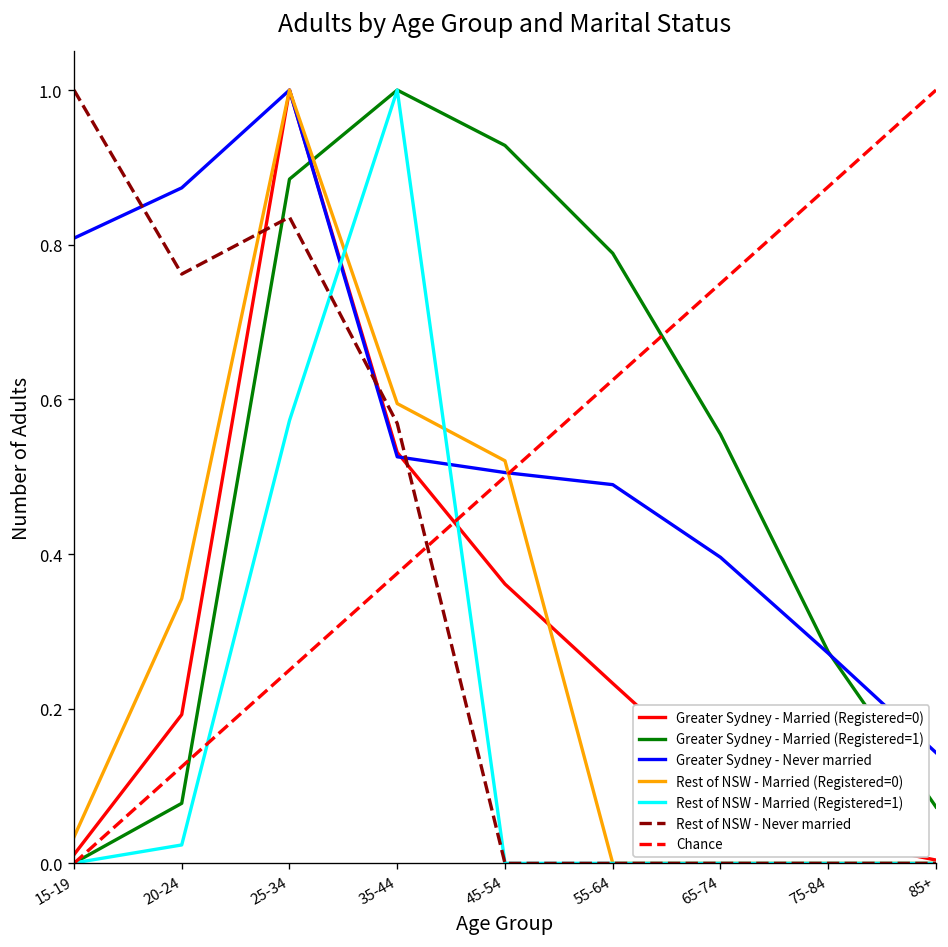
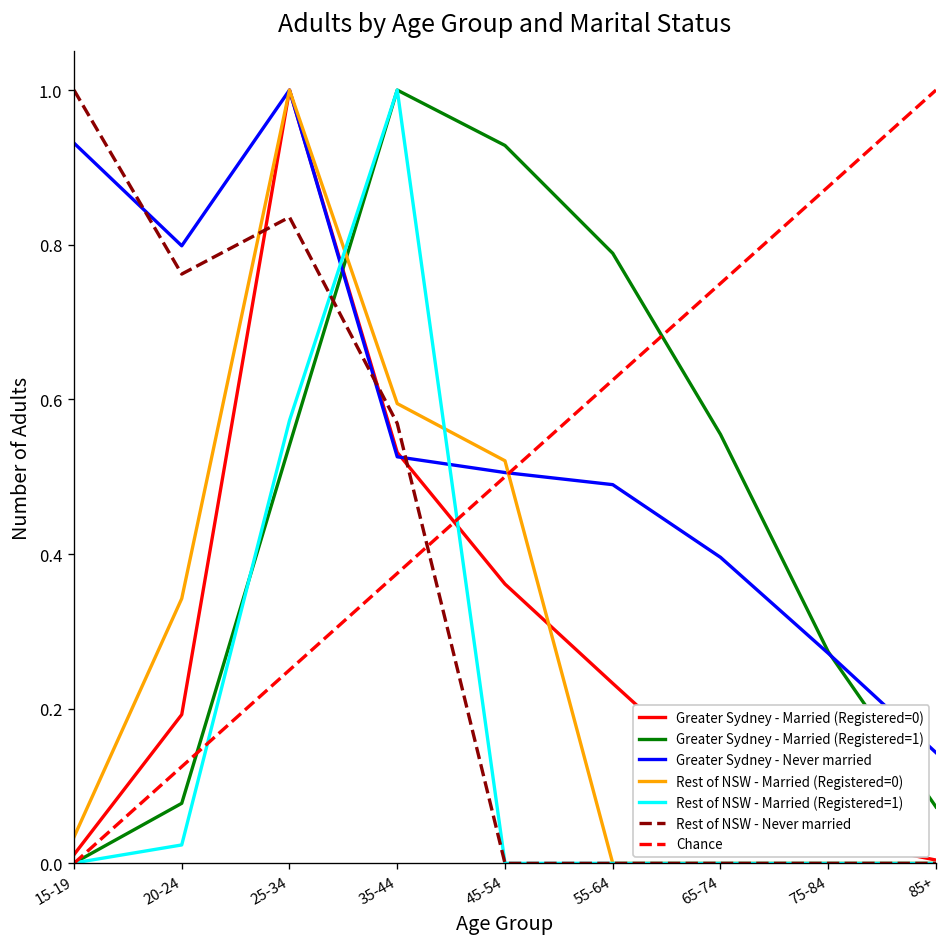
Greater Sydney - Never married, 15-19: 0.81 -> 0.93
Greater Sydney - Never married, 20-24: 0.87 -> 0.80
Greater Sydney - Married (Registered=1), 25-34: 0.88 -> 0.54
